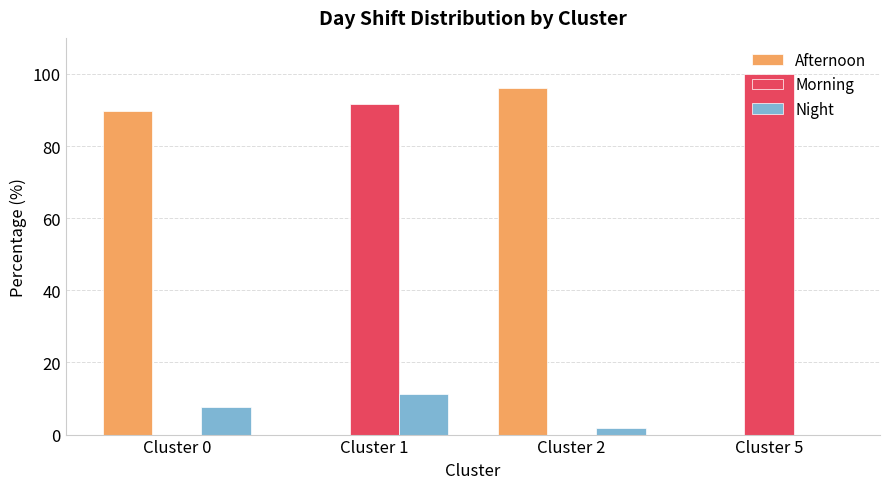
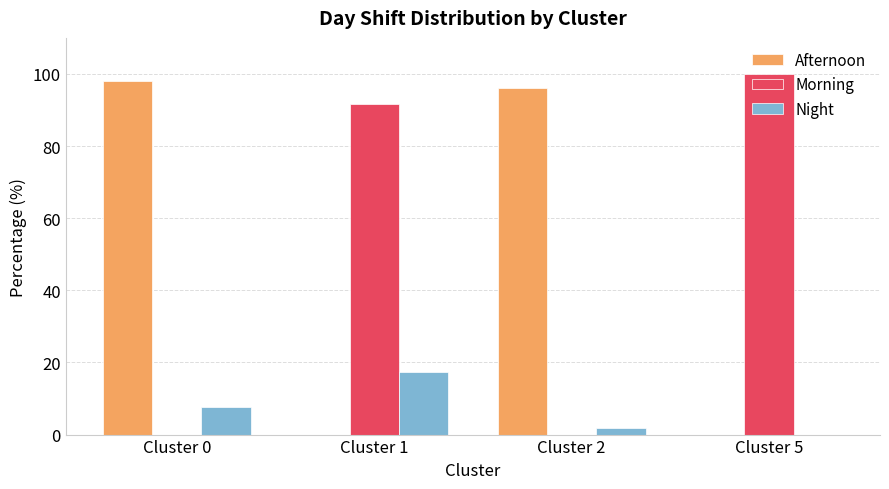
Afternoon, Cluster 0: 90 -> 98
Night, Cluster 1: 11 -> 17
